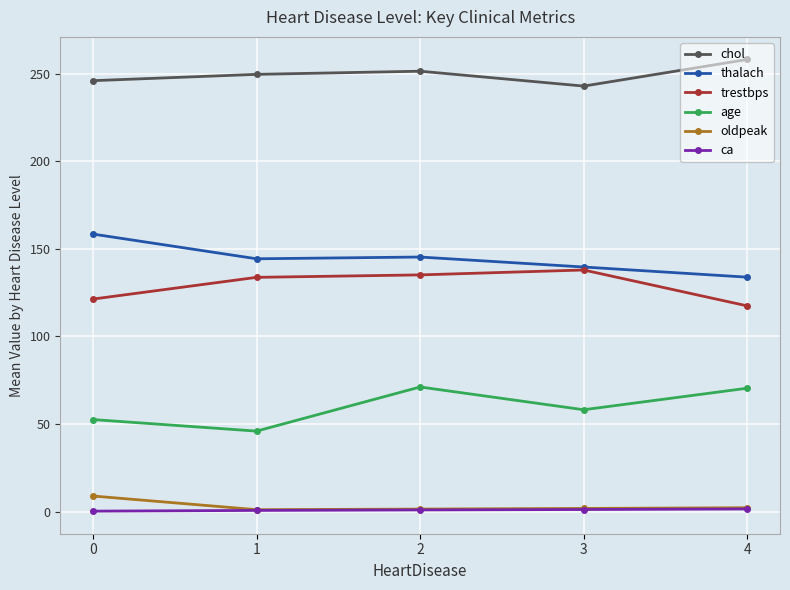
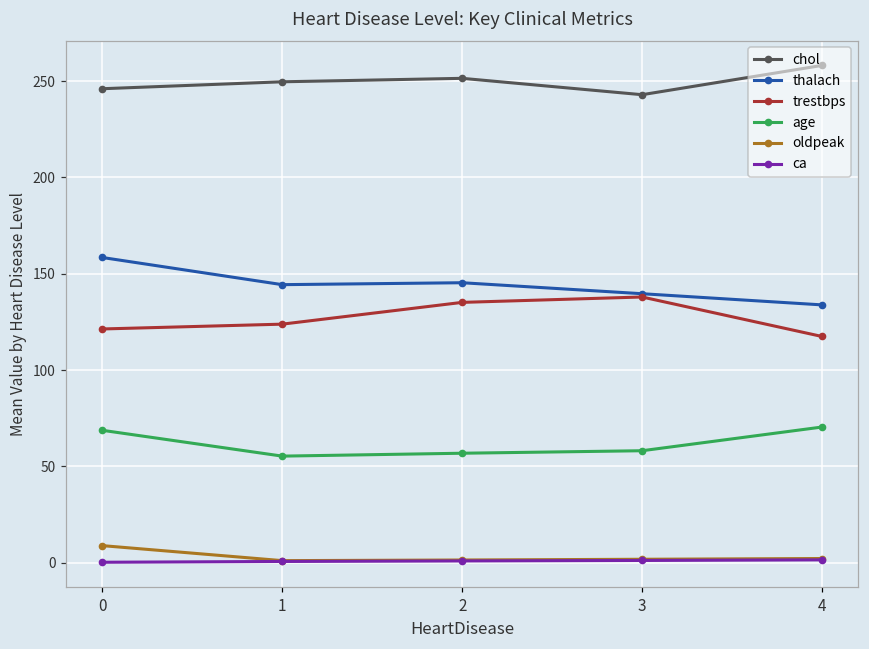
age, 0: 53 -> 69
trestbps, 1: 134 -> 124
age, 1: 46 -> 55
age, 2: 71 -> 57
